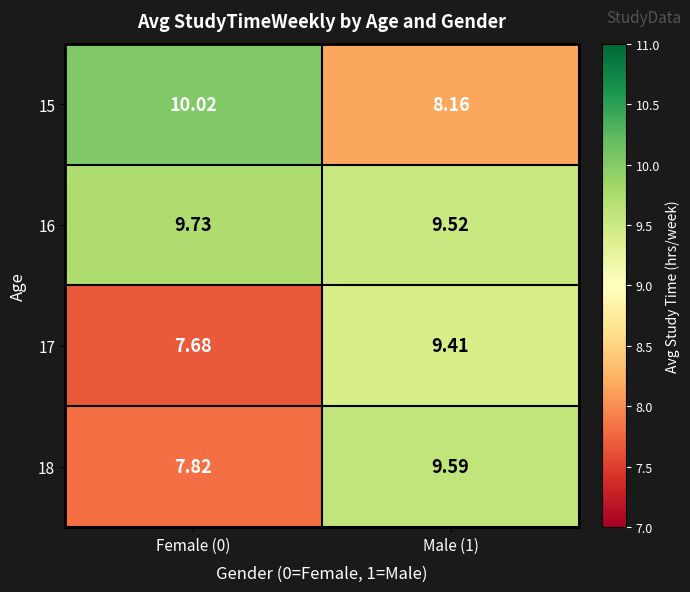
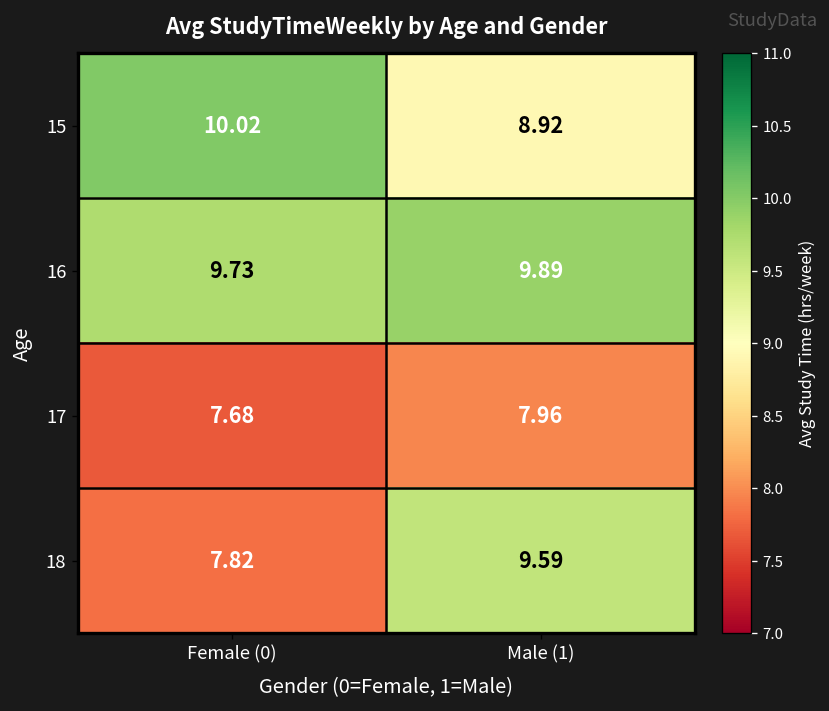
15, Male (1): 8.16 -> 8.92
16, Male (1): 9.52 -> 9.89
17, Male (1): 9.41 -> 7.96
